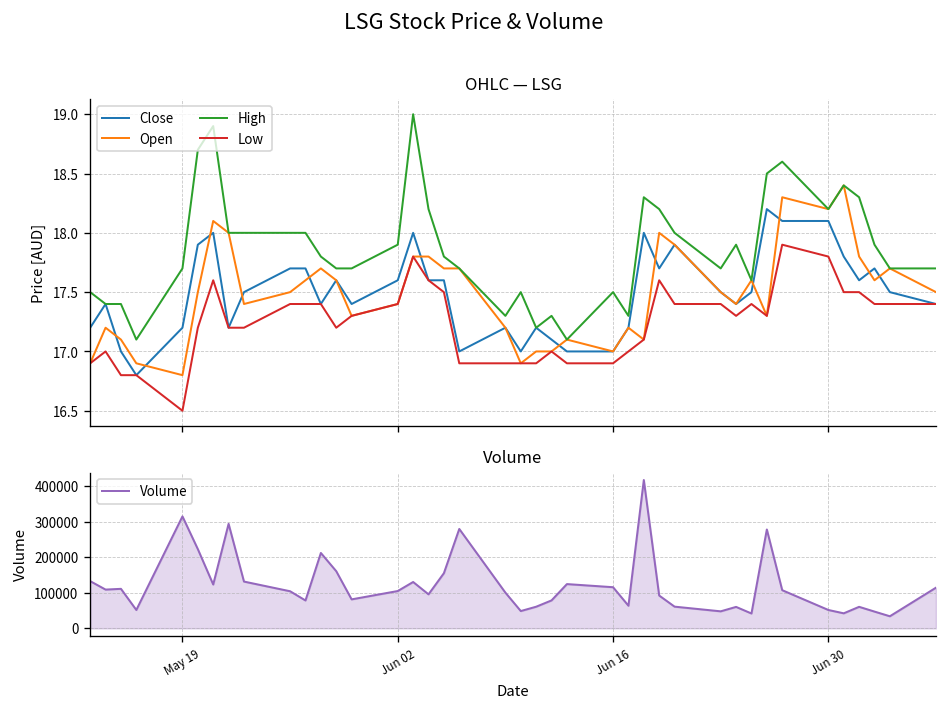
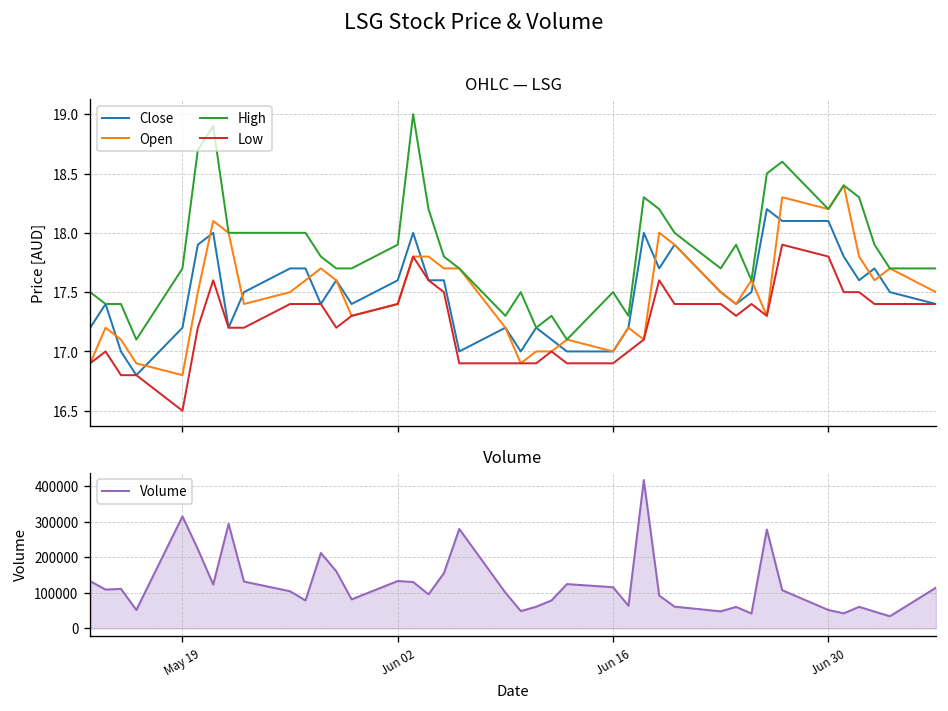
Volume, Jun 02: 110000 -> 130000
